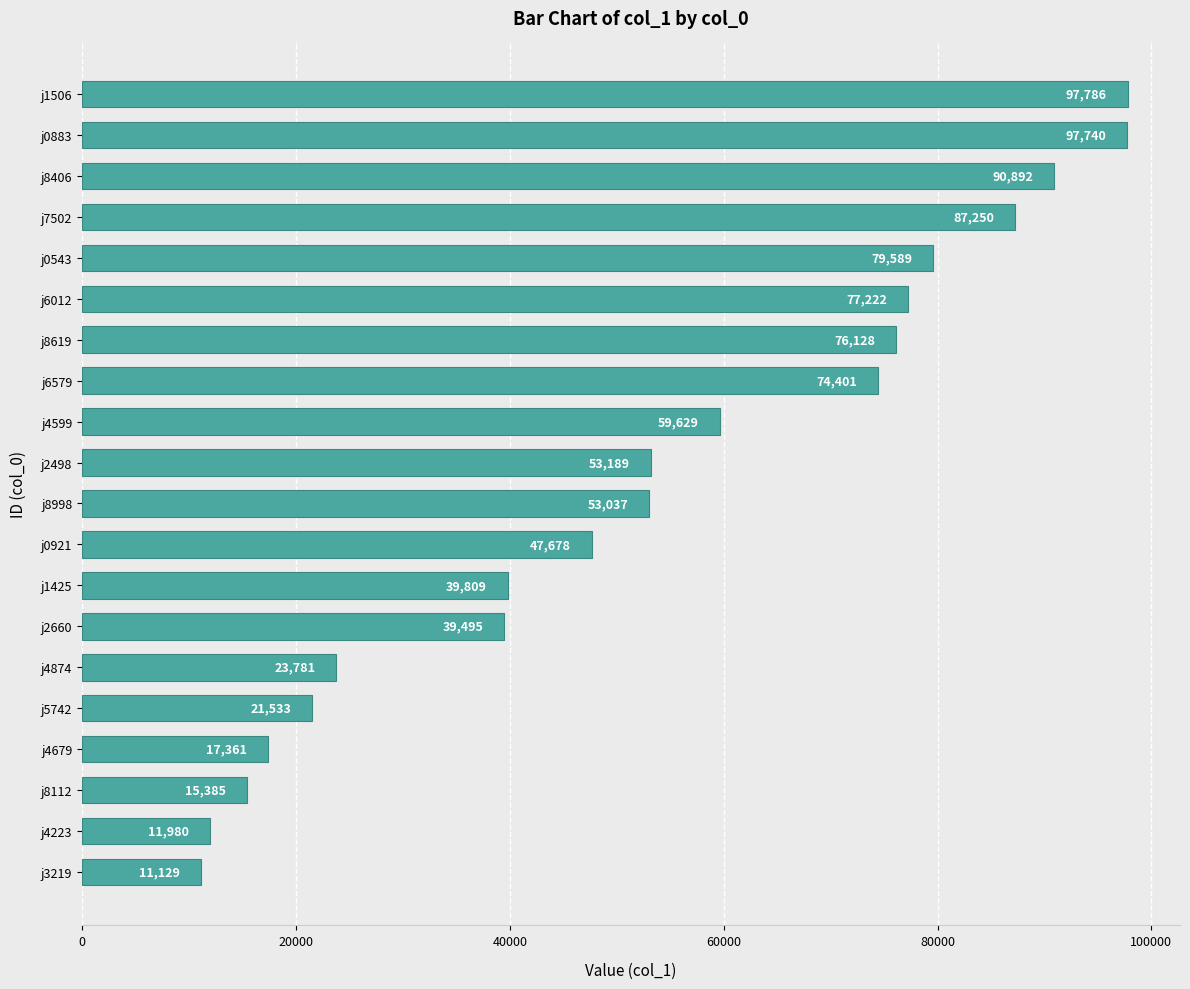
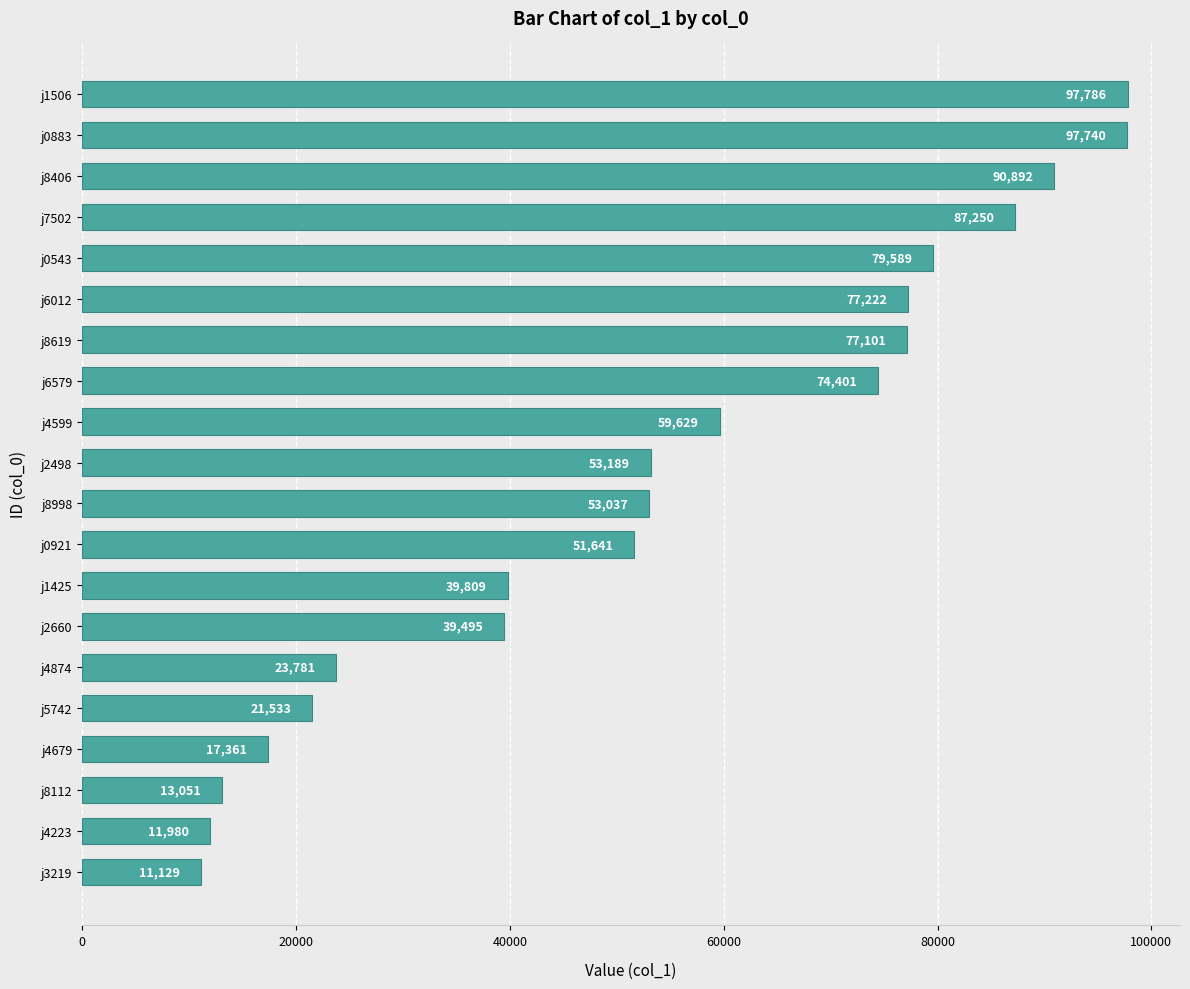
j8619: 76,128 -> 77,101
j0921: 47,678 -> 51,641
j8112: 15,385 -> 13,051
